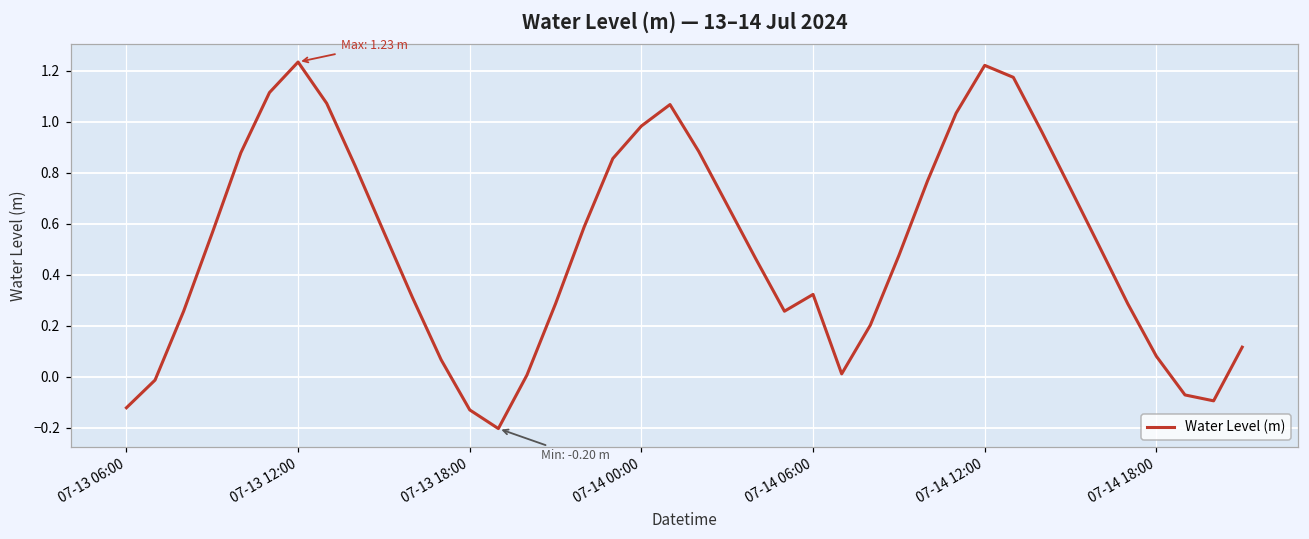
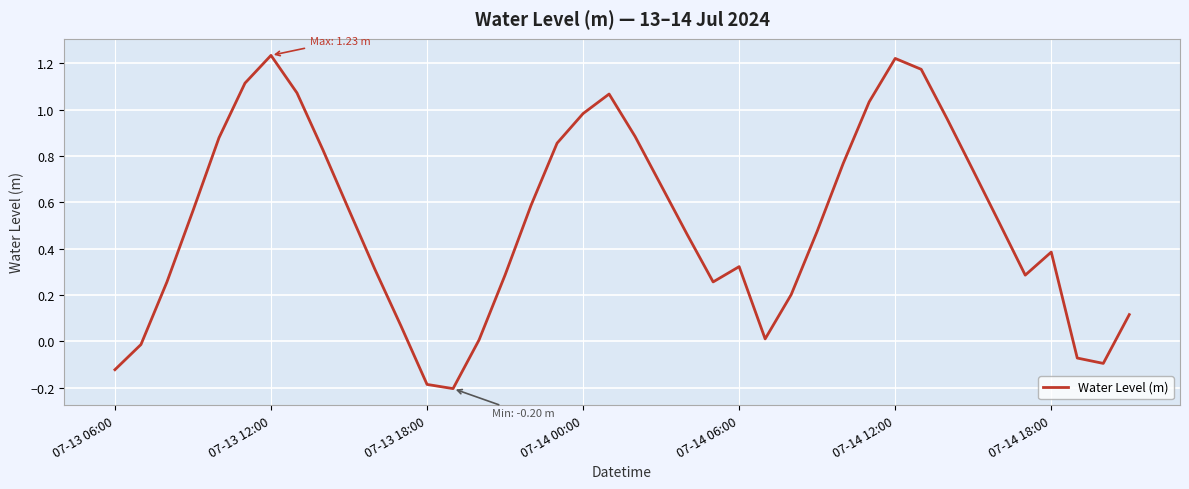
07-13 18:00: -0.13 -> -0.19
07-14 18:00: 0.08 -> 0.39
